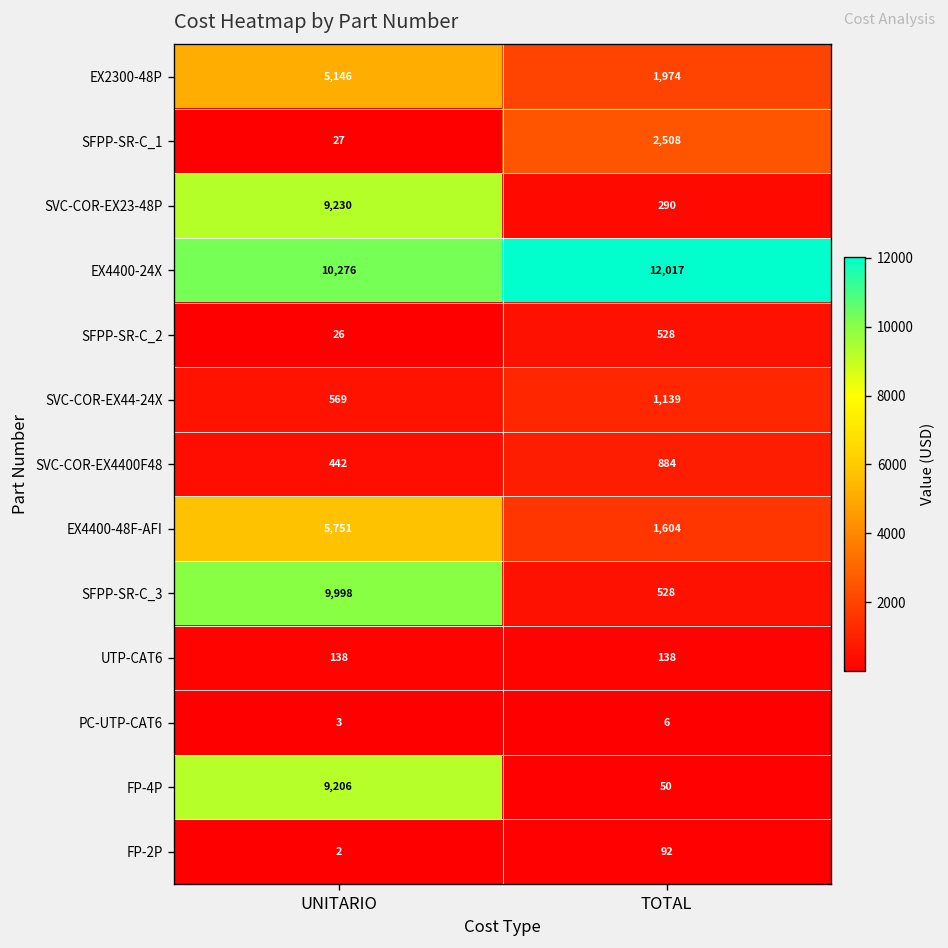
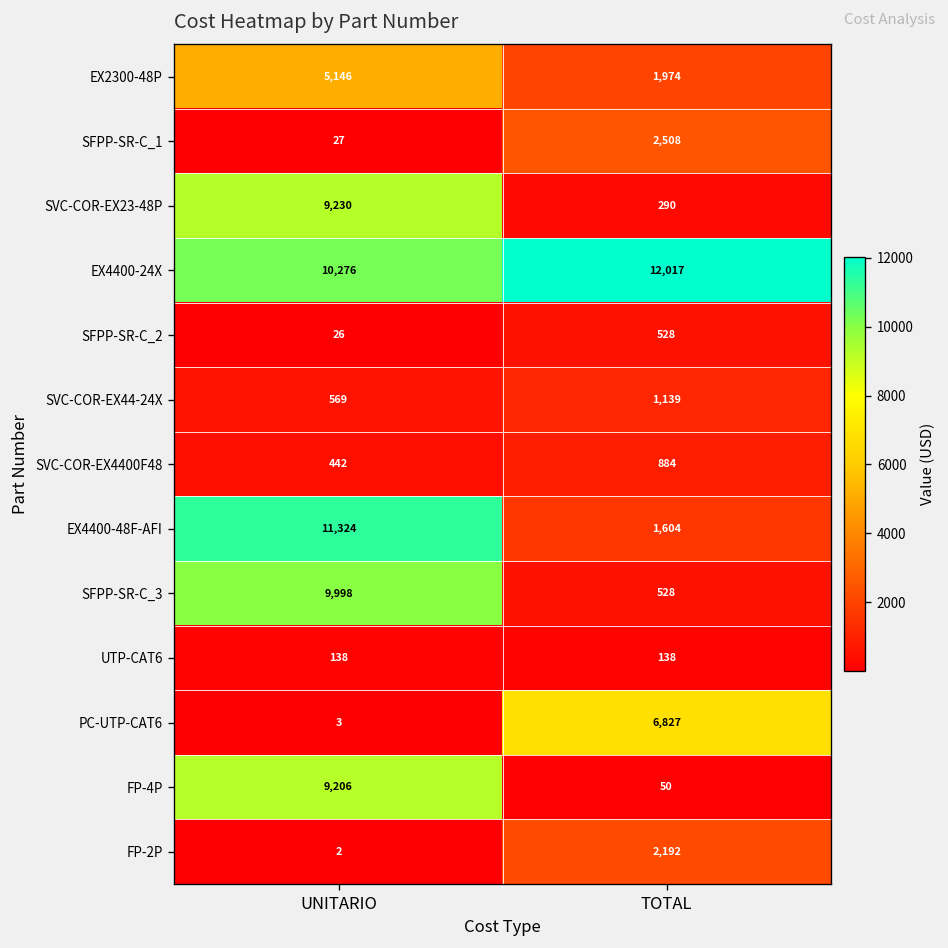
EX4400-48F-AFI, UNITARIO: 5,751 -> 11,324
PC-UTP-CAT6, TOTAL: 6 -> 6,827
FP-2P, TOTAL: 92 -> 2,192
